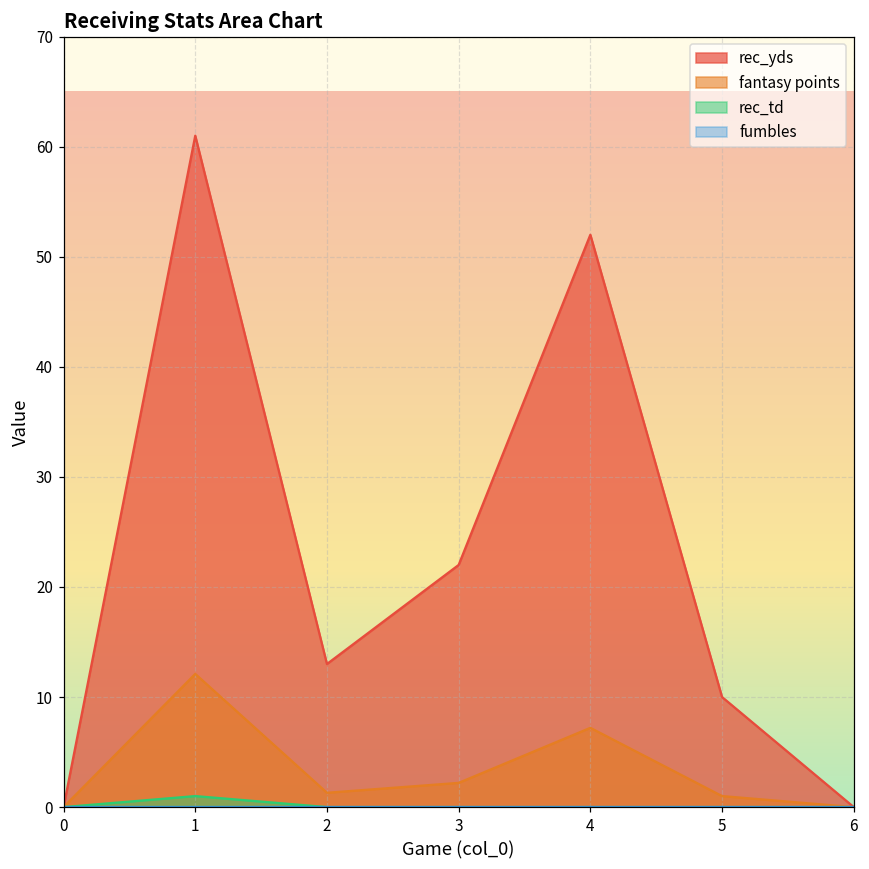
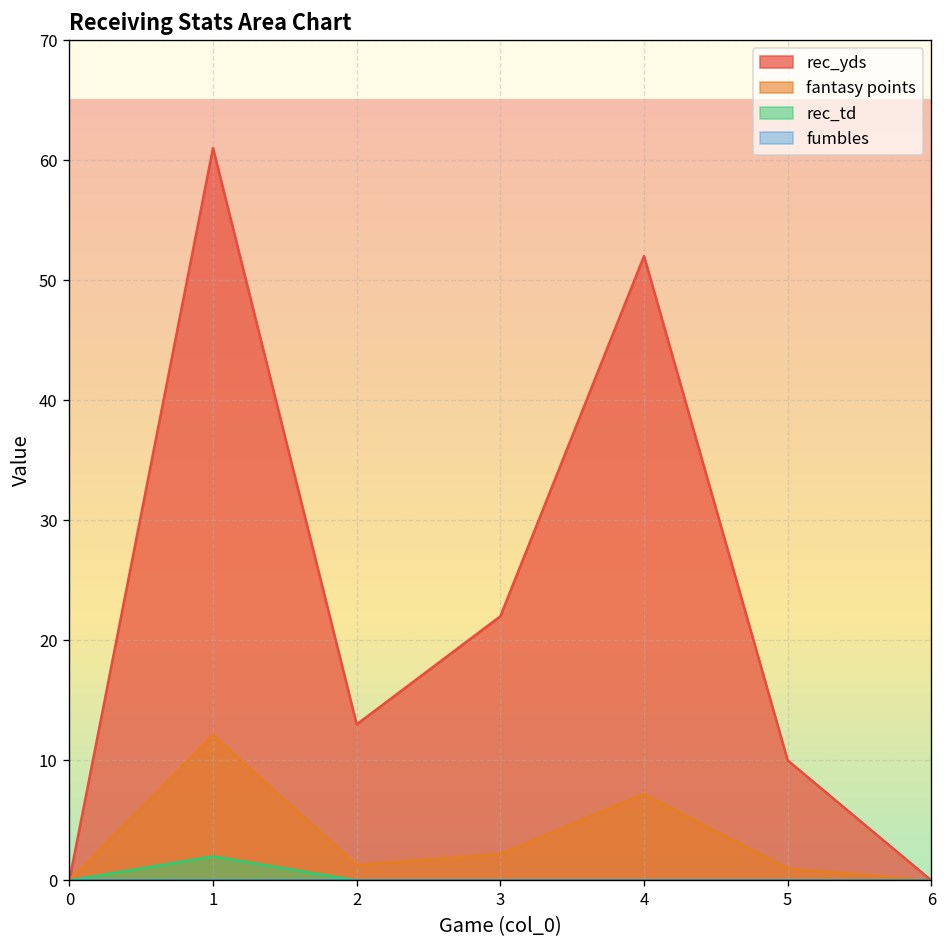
rec_td, 1: 1 -> 2
